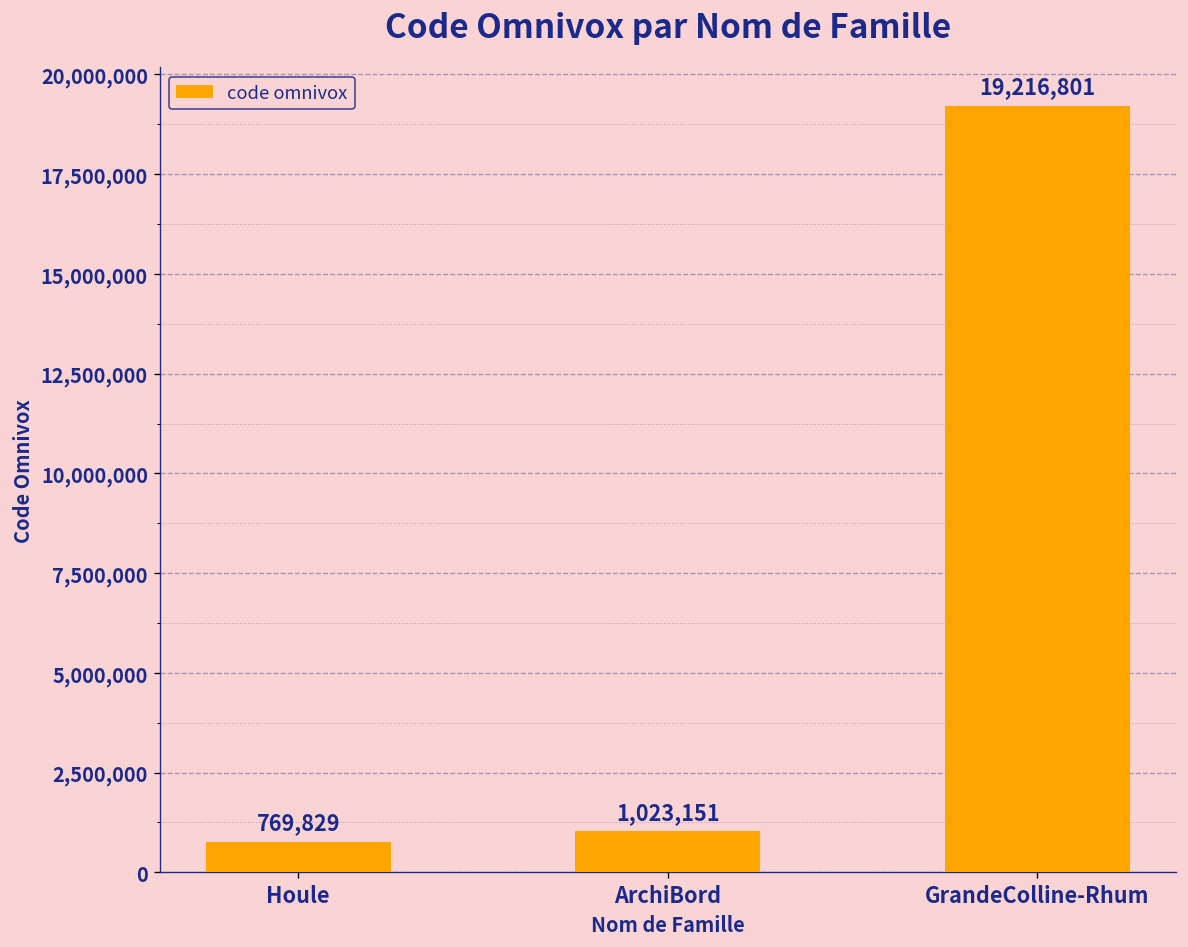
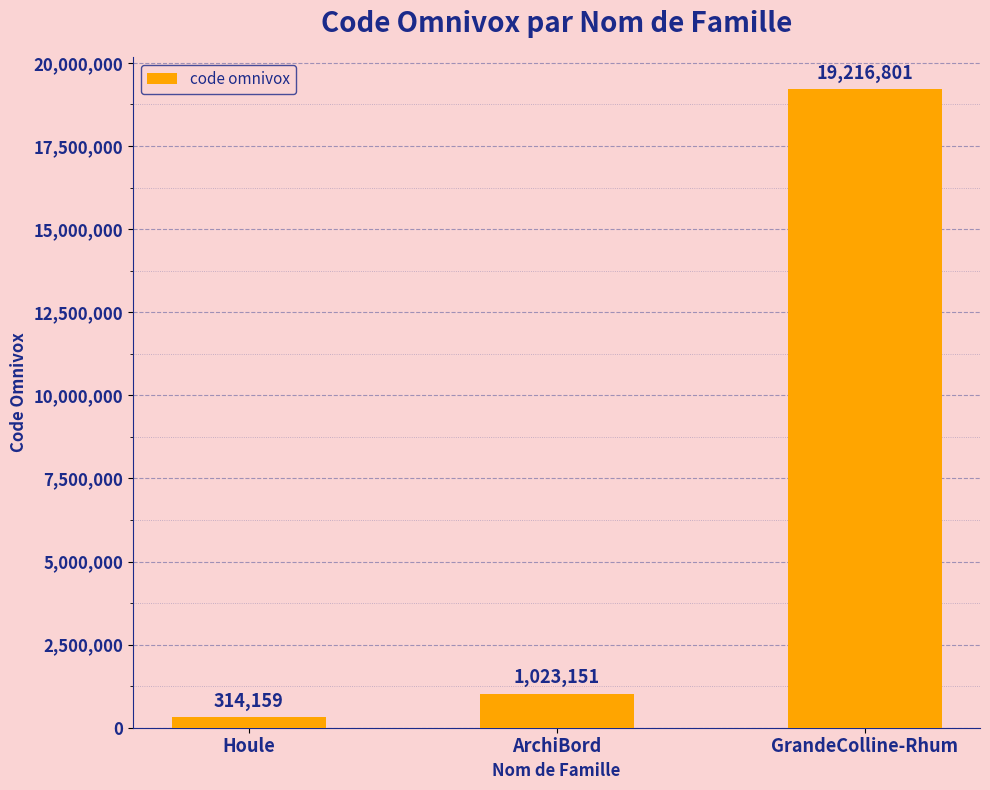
Houle: 769,829 -> 314,159
